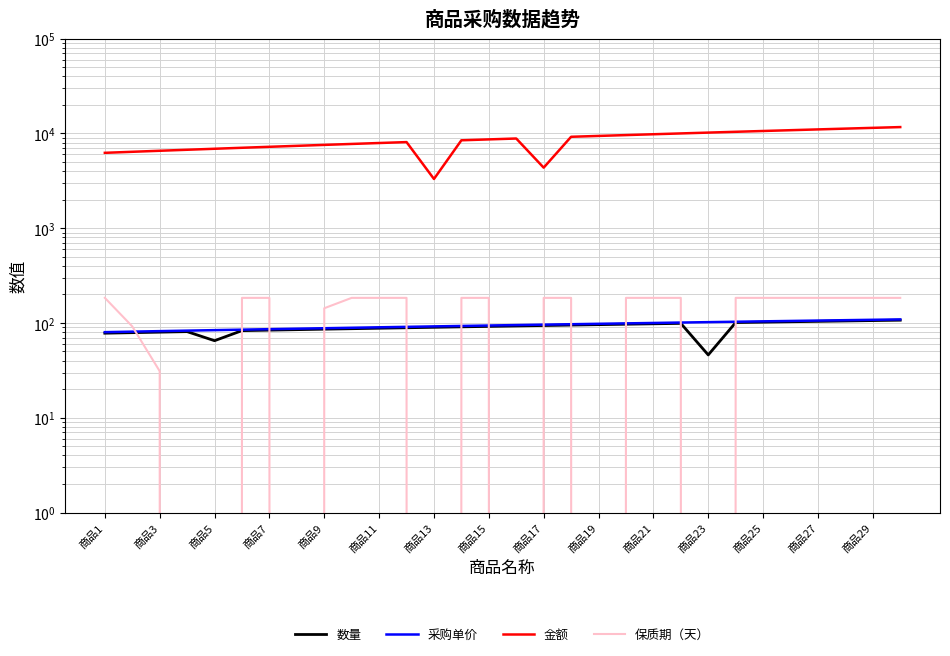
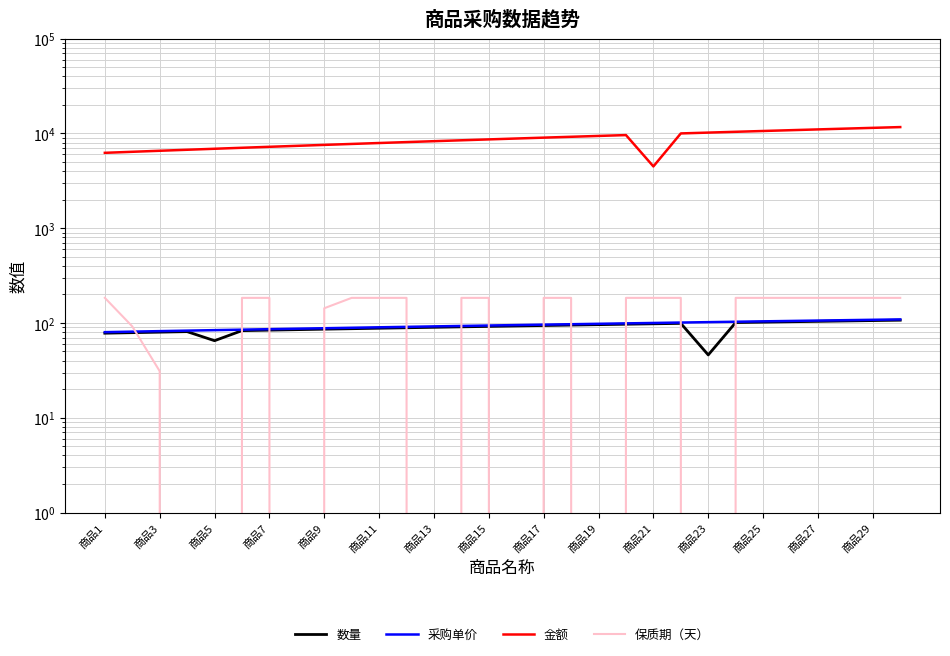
金额, 商品13: 3300 -> 8000
金额, 商品17: 4000 -> 9000
金额, 商品21: 10000 -> 4000
